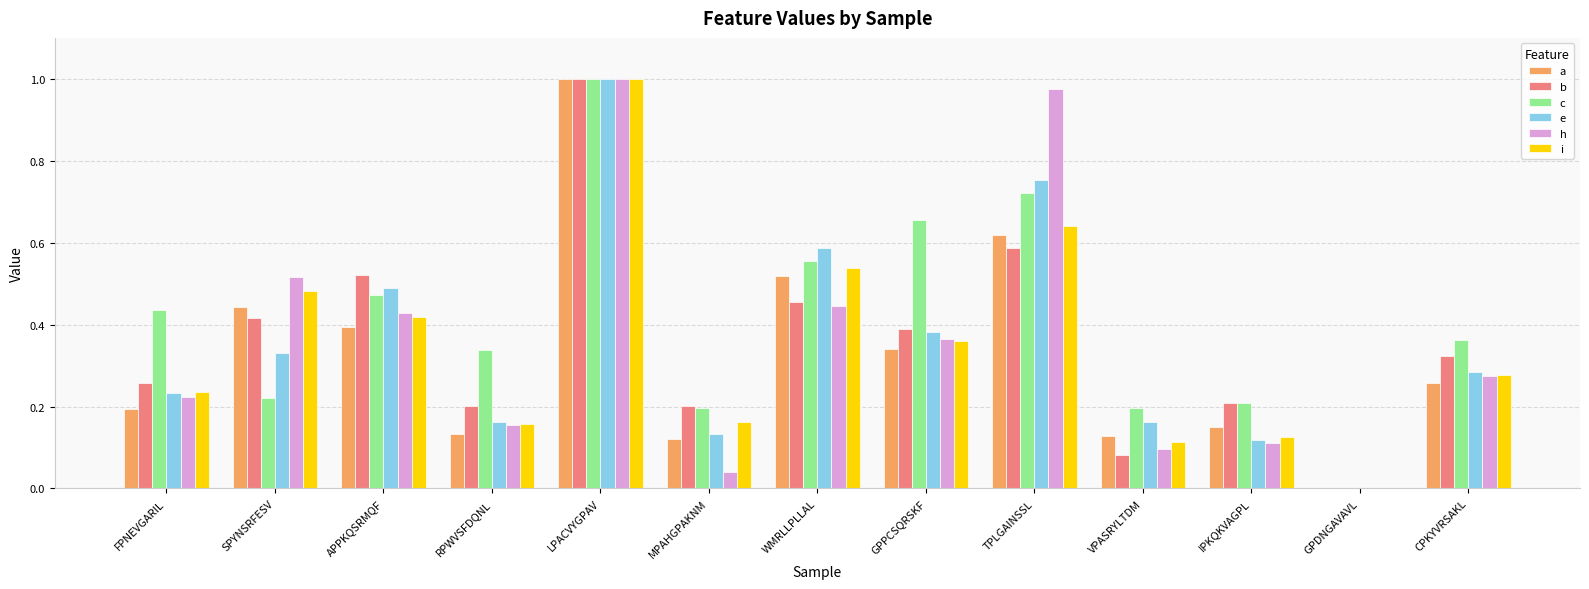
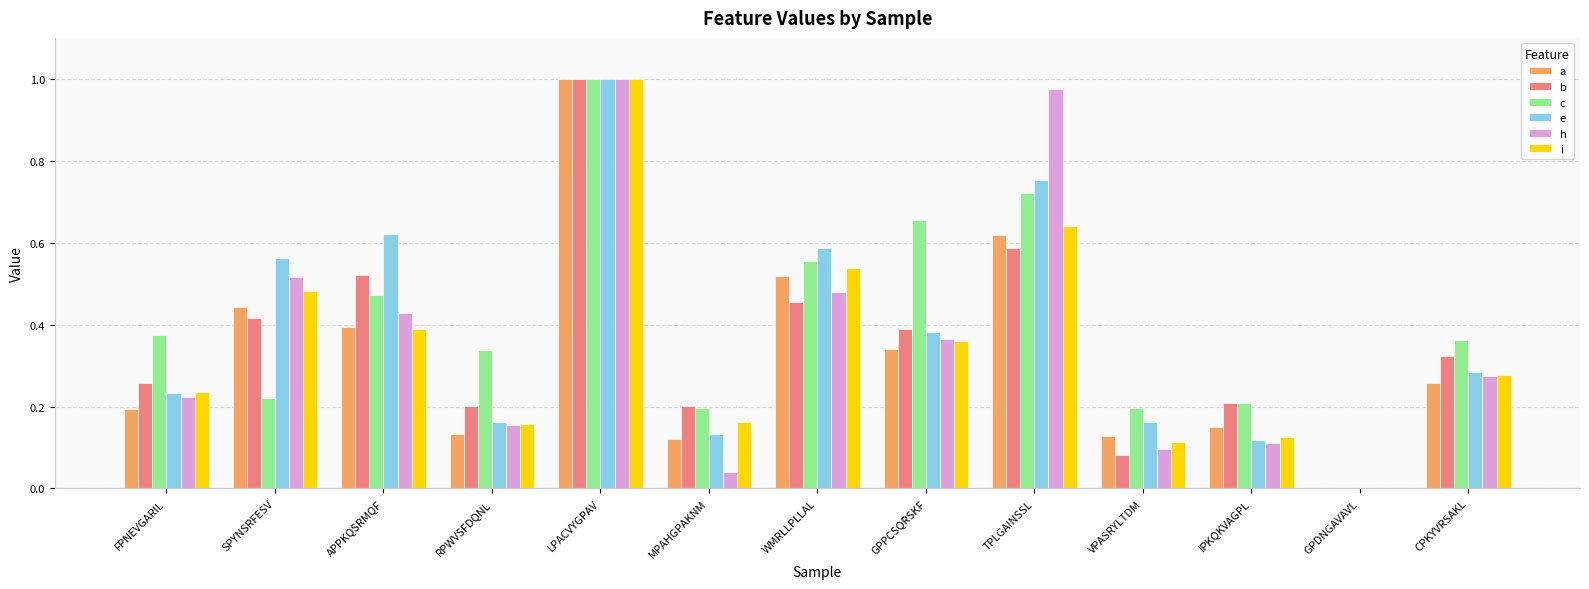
c, FPNEVGARIL: 0.44 -> 0.37
e, SPYNSRFESV: 0.33 -> 0.56
e, APPKQSRMQF: 0.49 -> 0.62
i, APPKQSRMQF: 0.42 -> 0.39
h, WMRLLPLLAL: 0.44 -> 0.48
